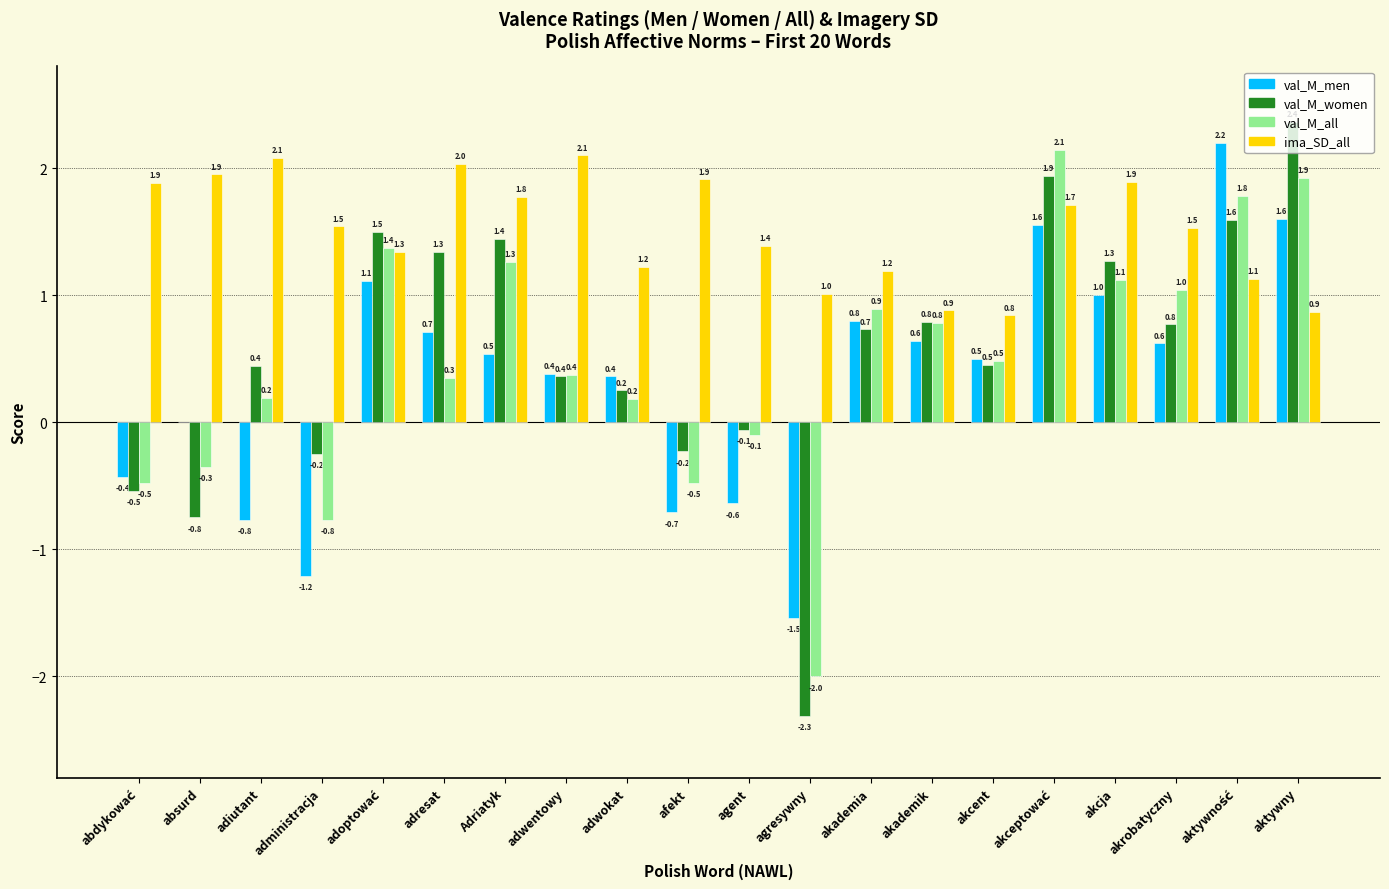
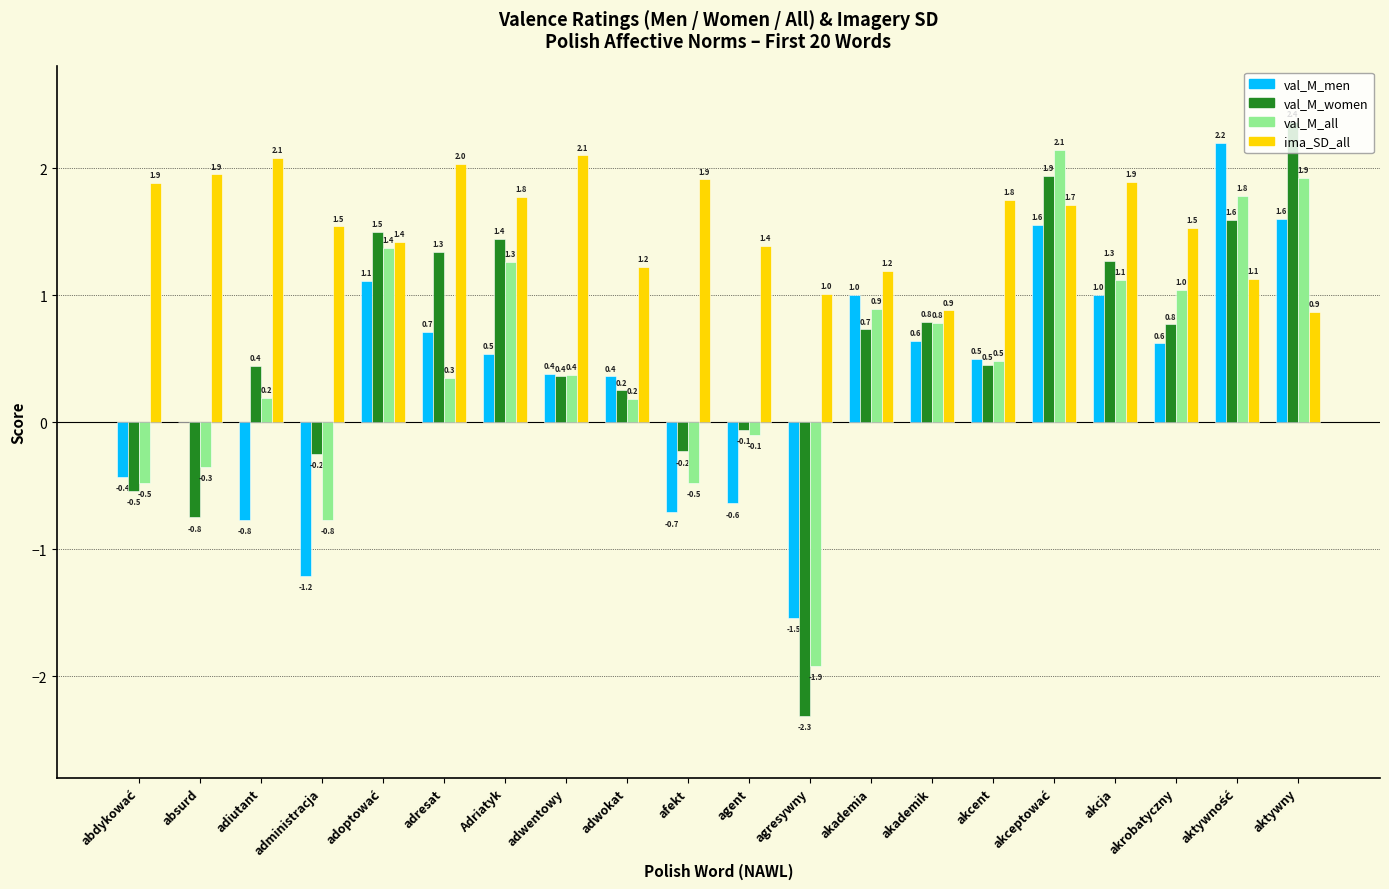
ima_SD_all, adoptować: 1.3 -> 1.4
val_M_all, agresywny: -2.0 -> -1.9
val_M_men, akademia: 0.8 -> 1.0
ima_SD_all, akcent: 0.8 -> 1.8
